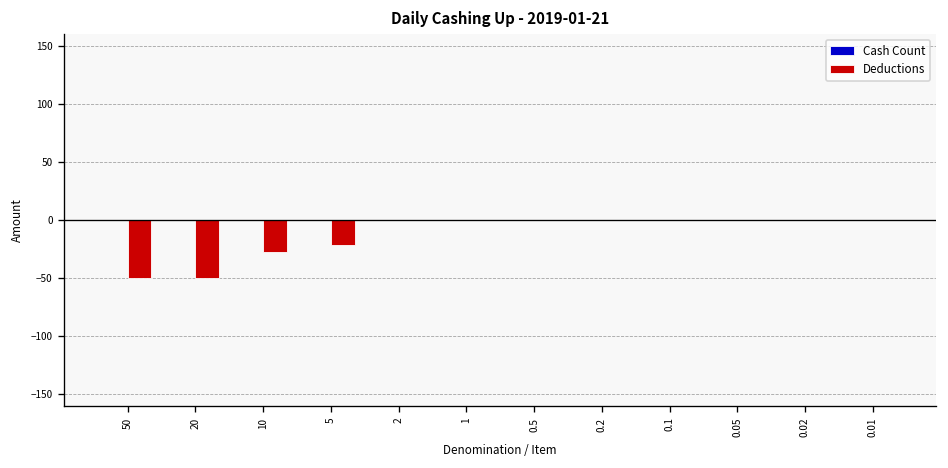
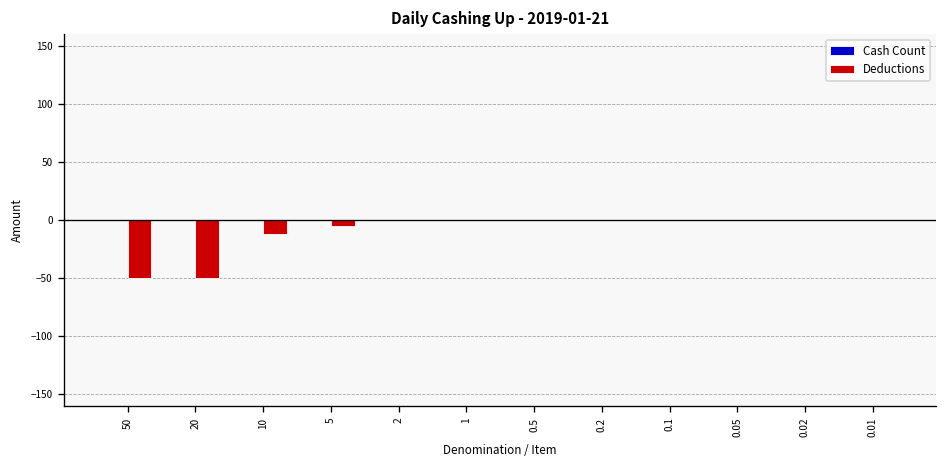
Deductions, 10: -30 -> -10
Deductions, 5: -20 -> -10
